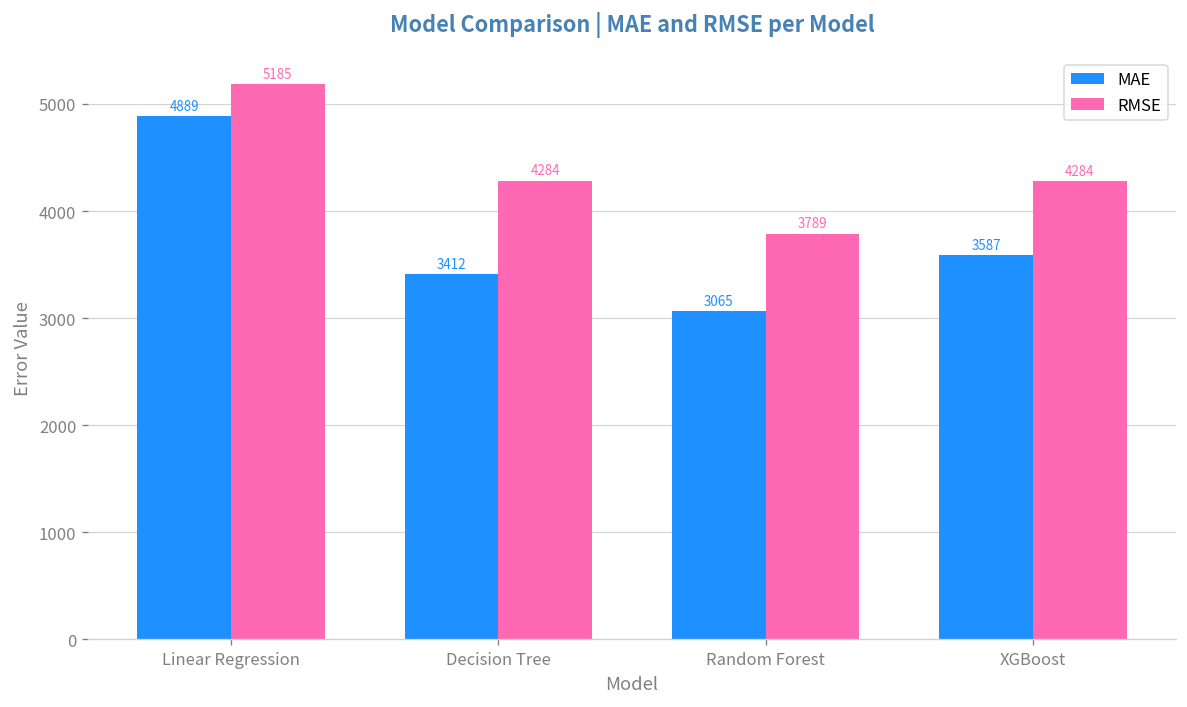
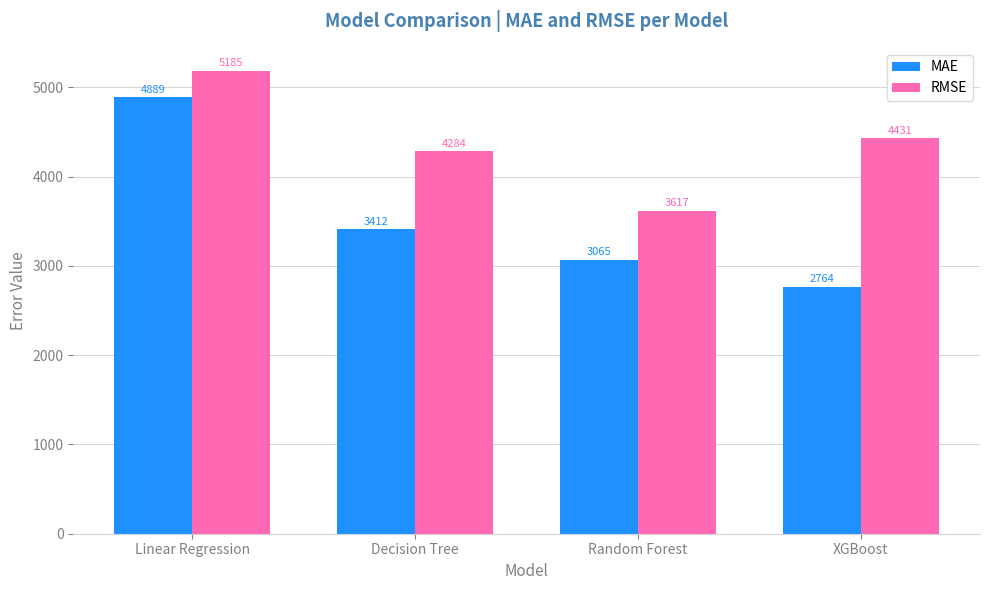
RMSE, Random Forest: 3789 -> 3617
MAE, XGBoost: 3587 -> 2764
RMSE, XGBoost: 4284 -> 4431
